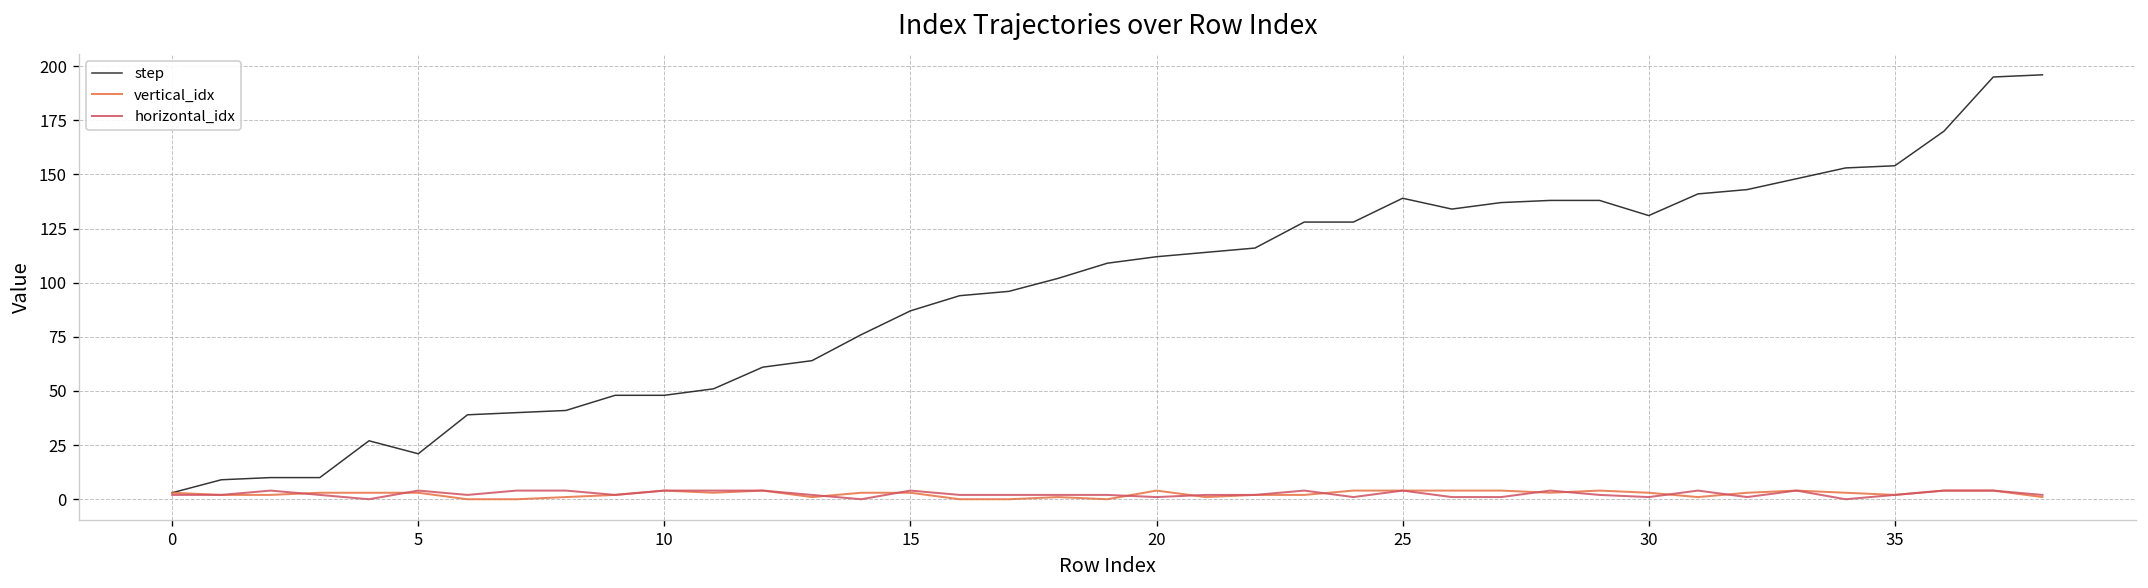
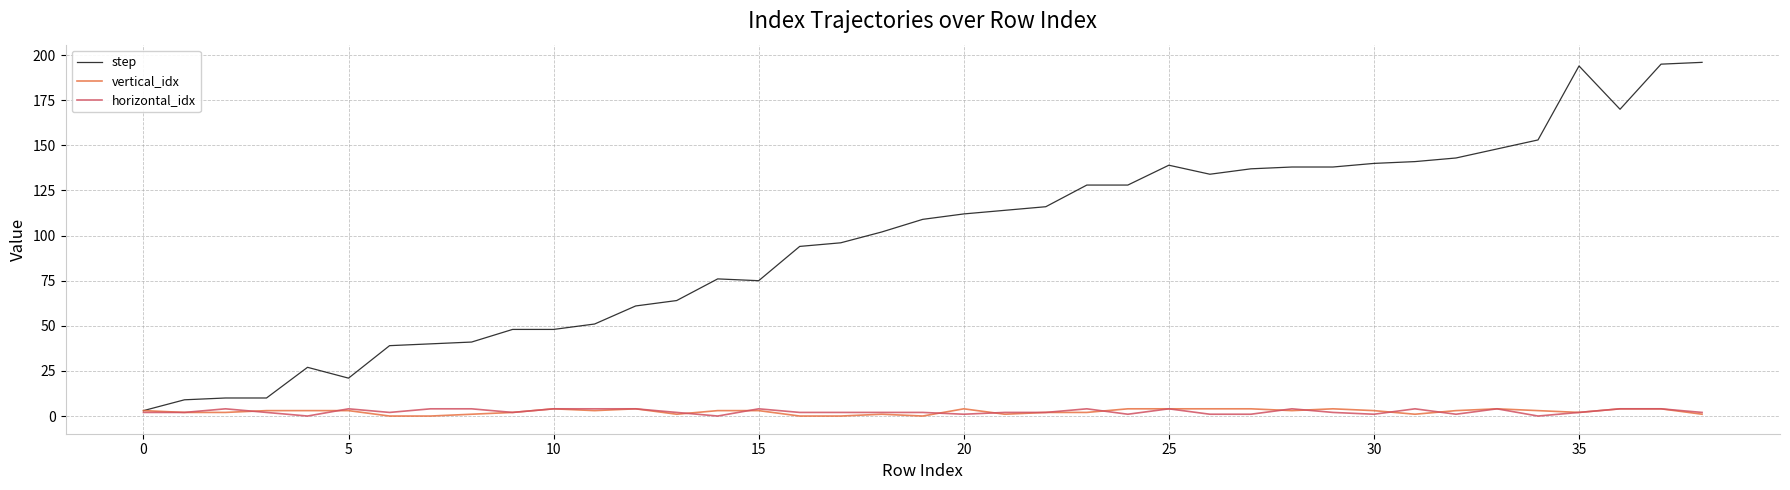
step, 15: 87 -> 75
step, 30: 131 -> 140
step, 35: 154 -> 194
